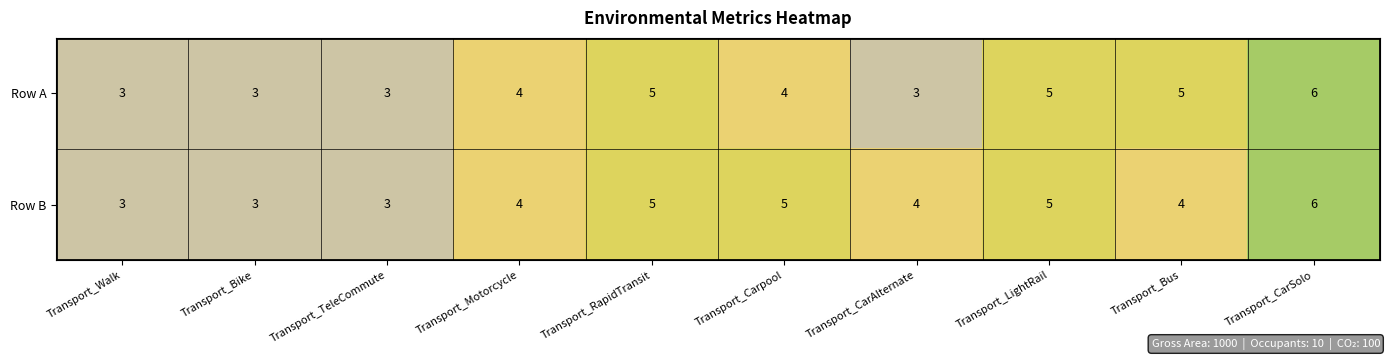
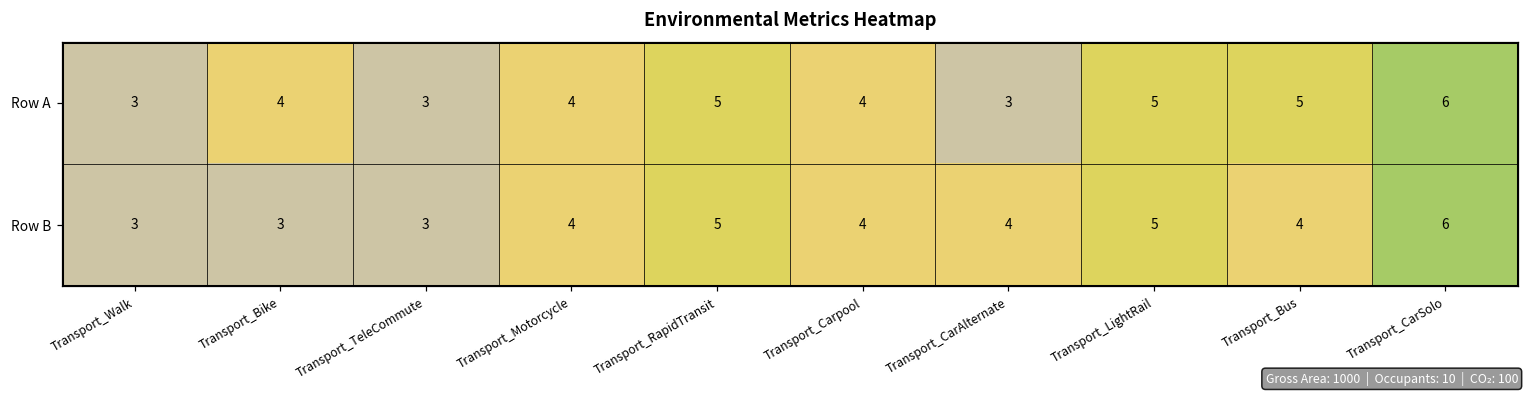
Row A, Transport_Bike: 3 -> 4
Row B, Transport_Carpool: 5 -> 4
